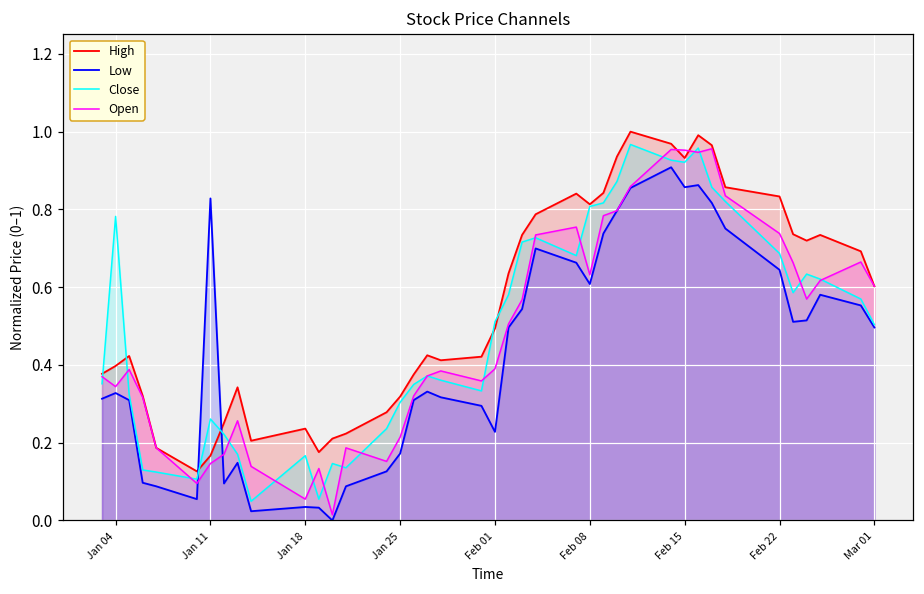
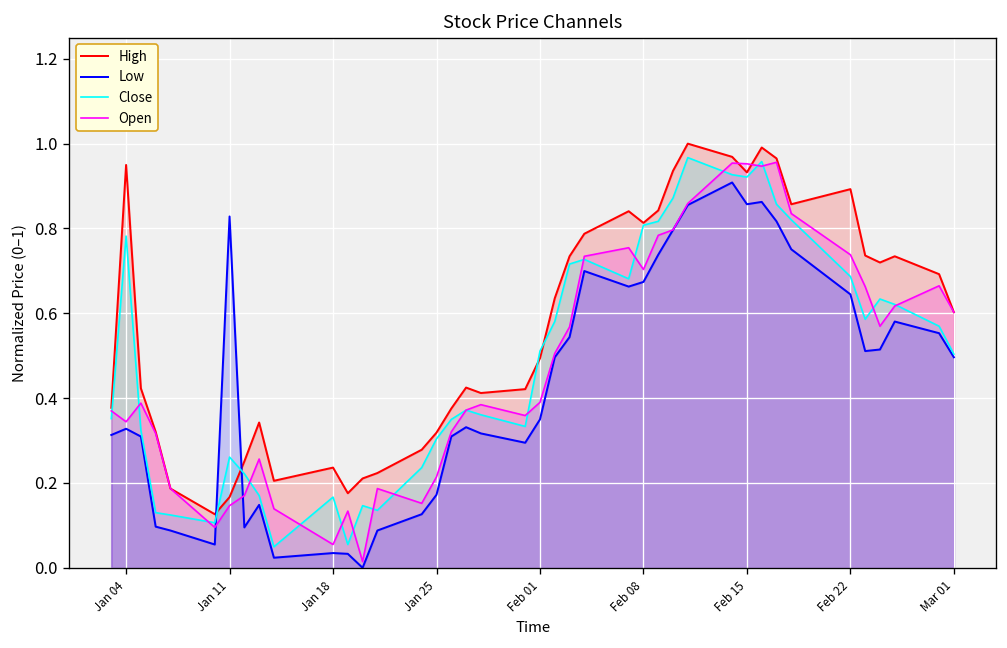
High, Jan 04: 0.40 -> 0.95
Low, Feb 01: 0.23 -> 0.35
Low, Feb 08: 0.61 -> 0.67
Open, Feb 08: 0.63 -> 0.70
High, Feb 22: 0.83 -> 0.89
